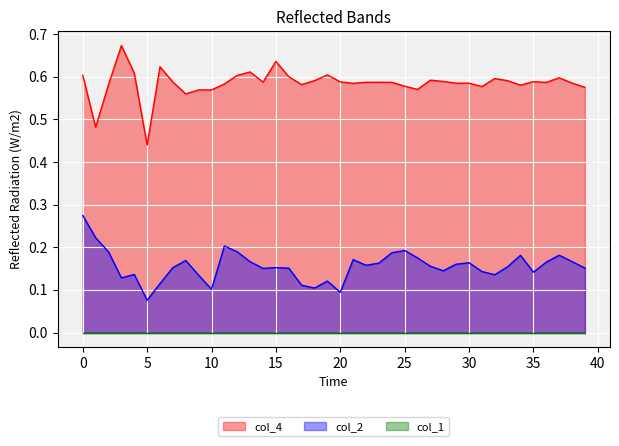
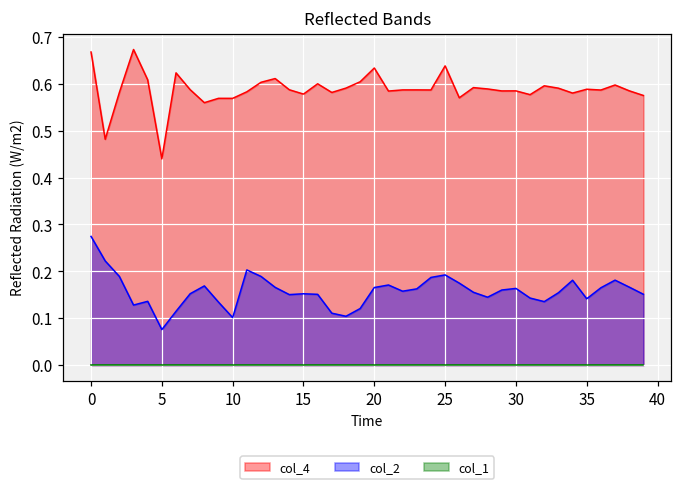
col_4, 0: 0.60 -> 0.67
col_4, 15: 0.64 -> 0.58
col_4, 20: 0.59 -> 0.63
col_2, 20: 0.09 -> 0.17
col_4, 25: 0.58 -> 0.64
